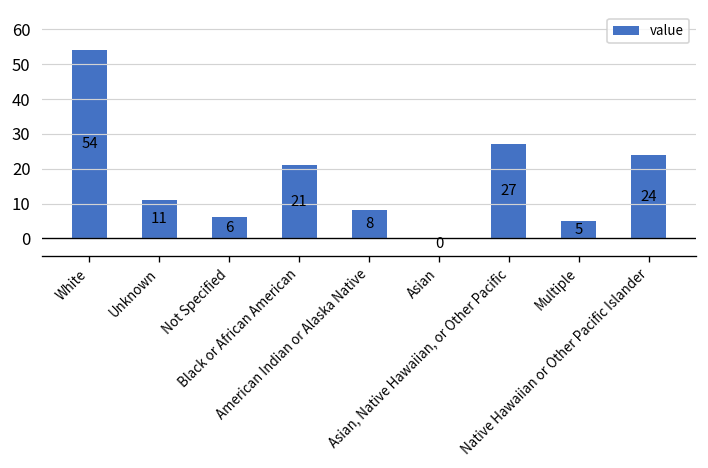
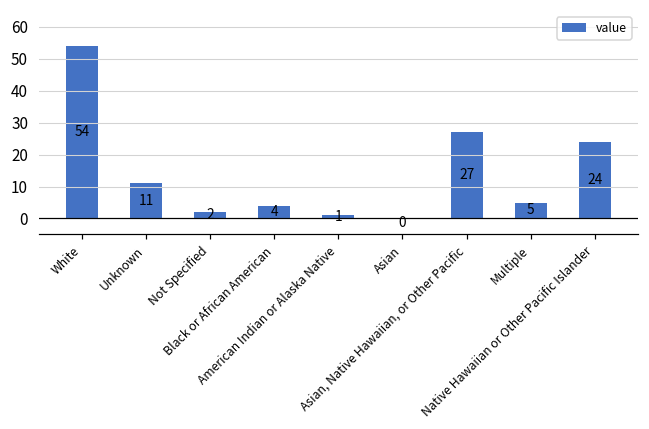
Not Specified: 6 -> 2
Black or African American: 21 -> 4
American Indian or Alaska Native: 8 -> 1
